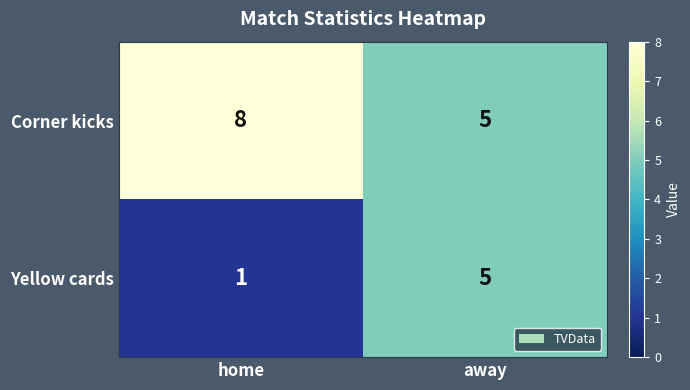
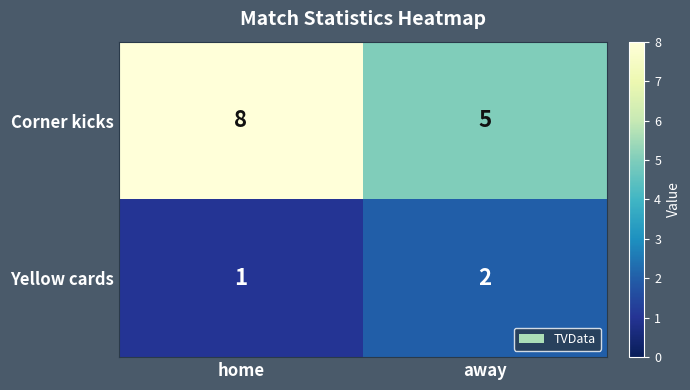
Yellow cards, away: 5 -> 2
